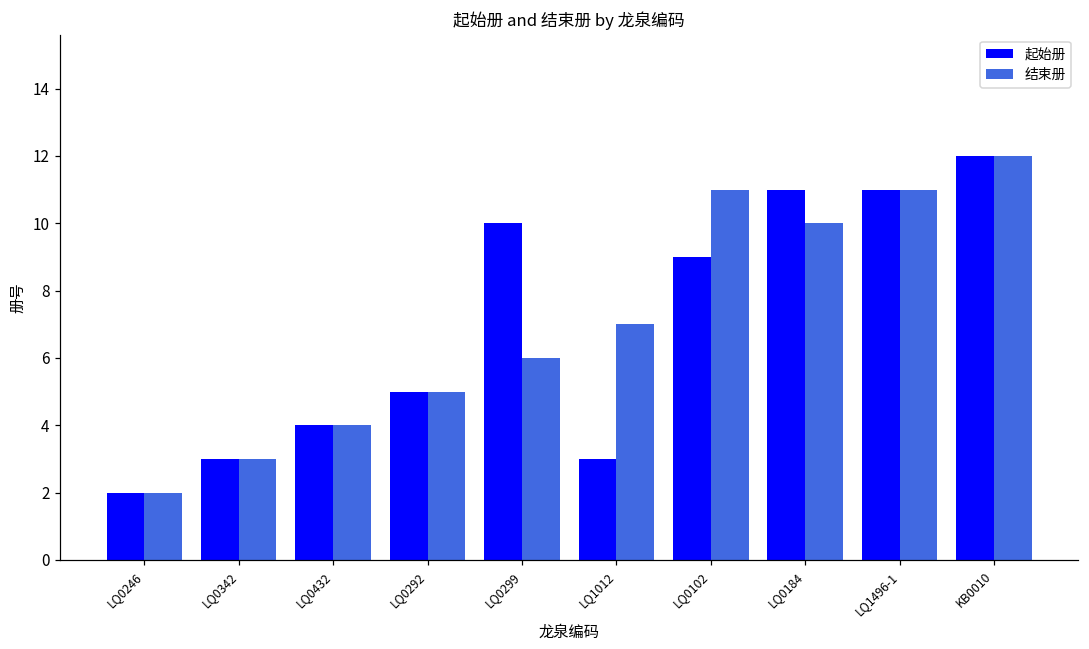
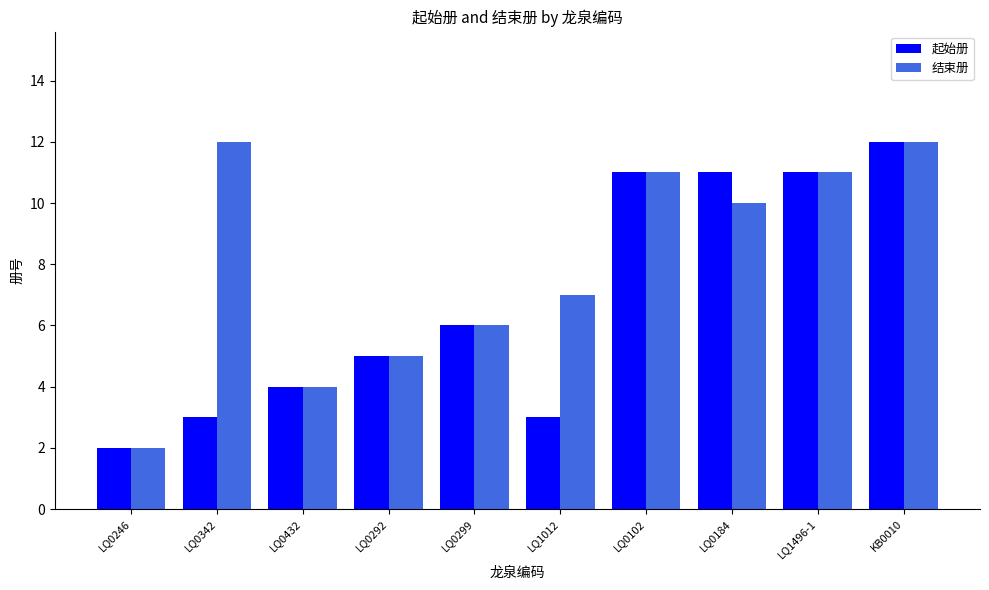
结束册, LQ0342: 3 -> 12
起始册, LQ0299: 10 -> 6
起始册, LQ0102: 9 -> 11
